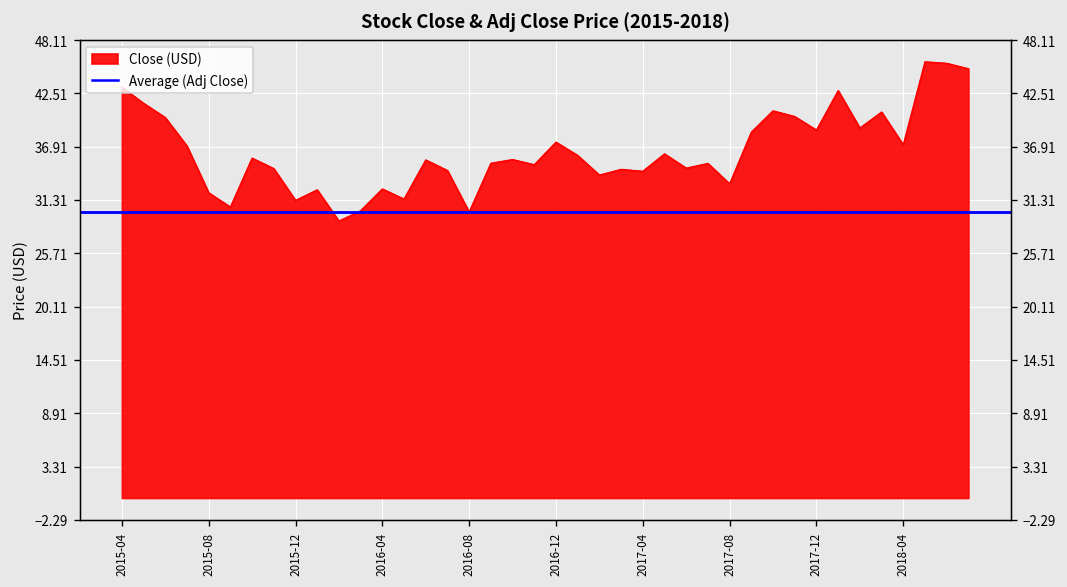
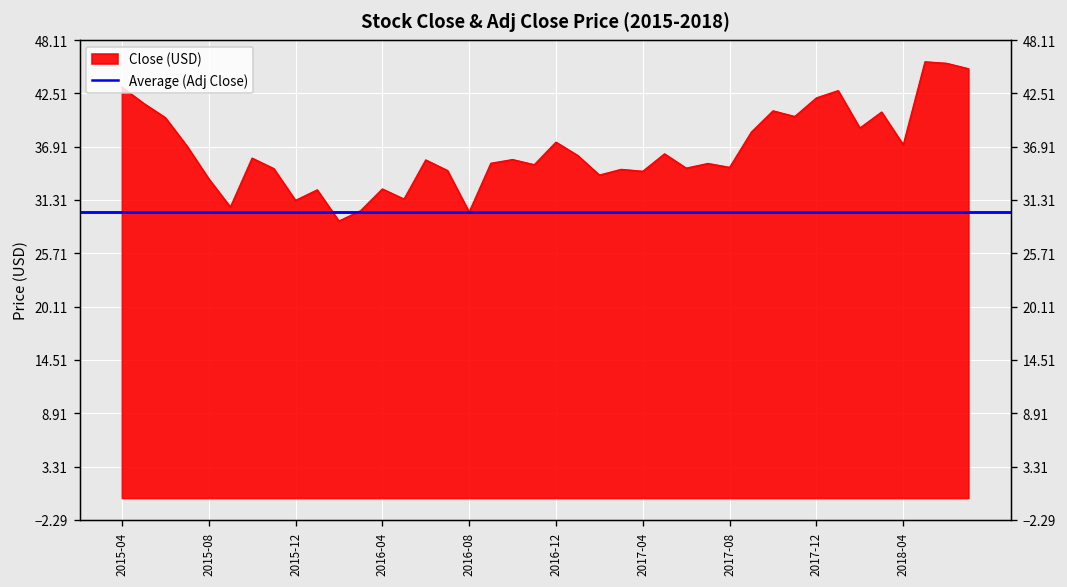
2015-08: 32 -> 34
2017-08: 33 -> 35
2017-12: 39 -> 42
